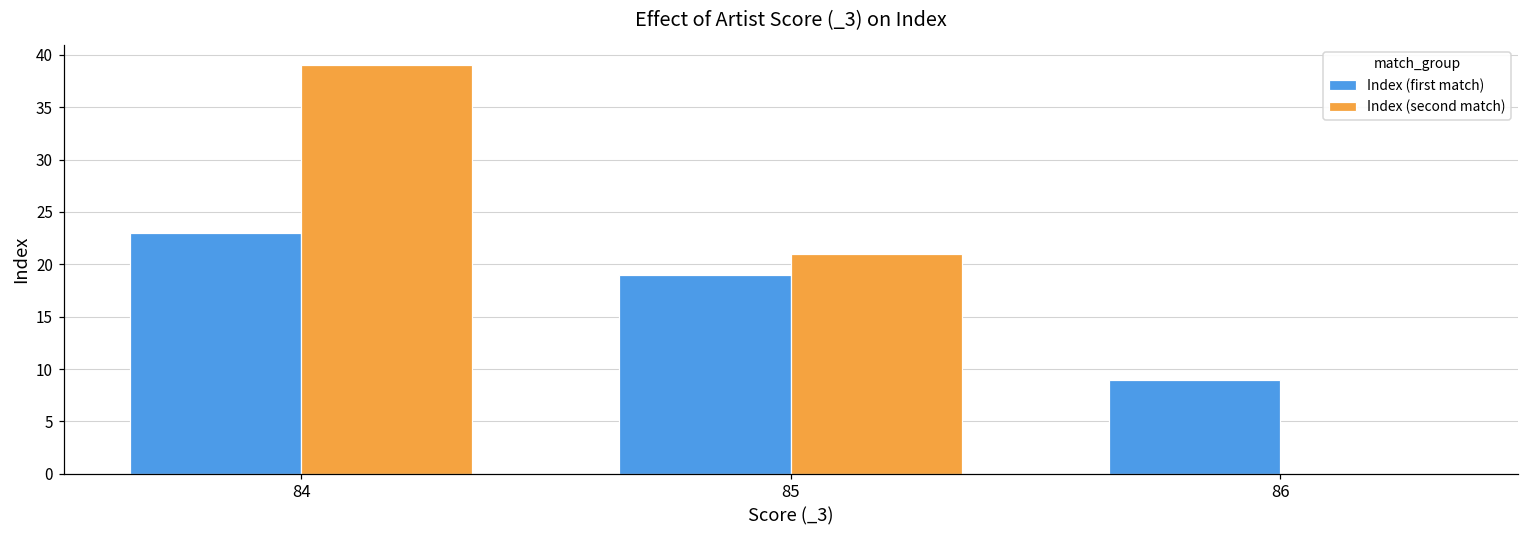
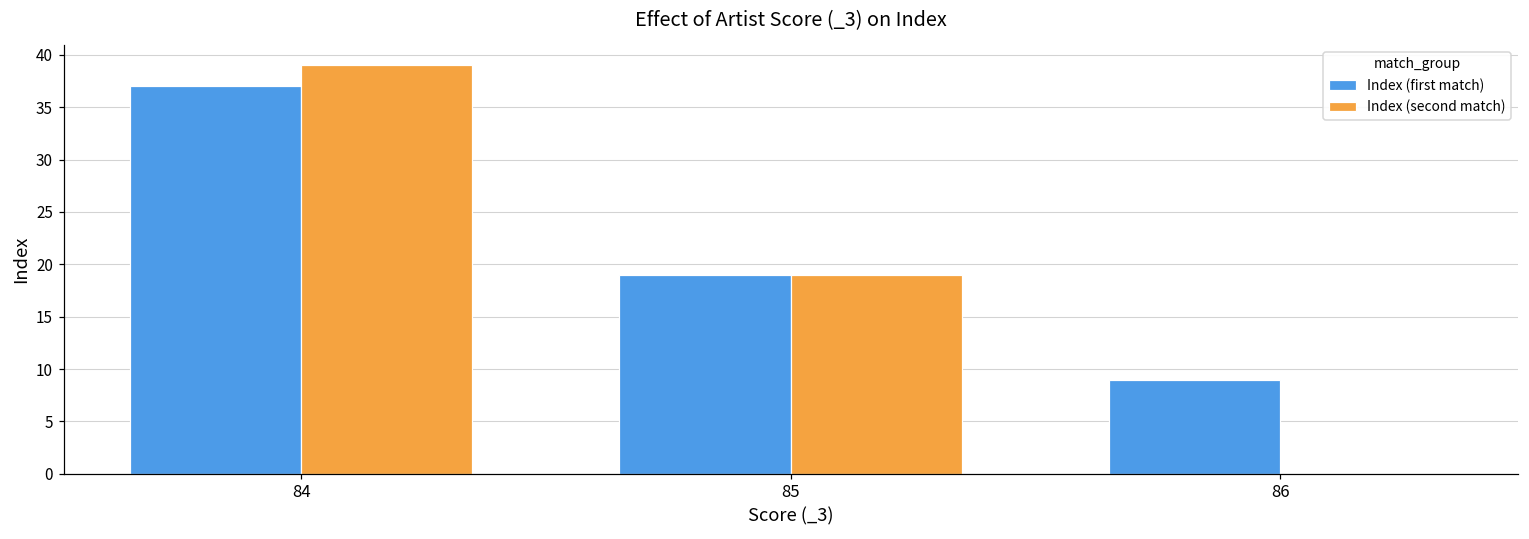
Index (first match), 84: 23 -> 37
Index (second match), 85: 21 -> 19
